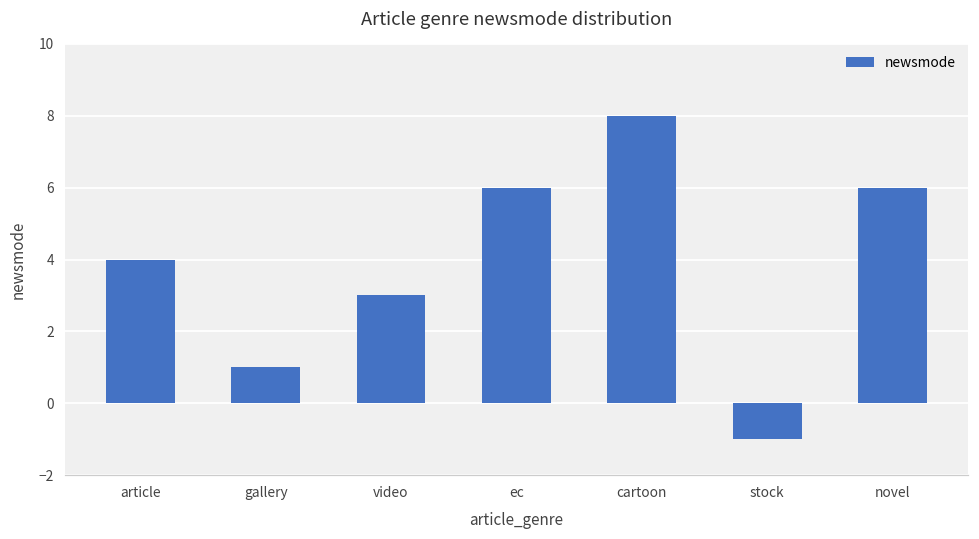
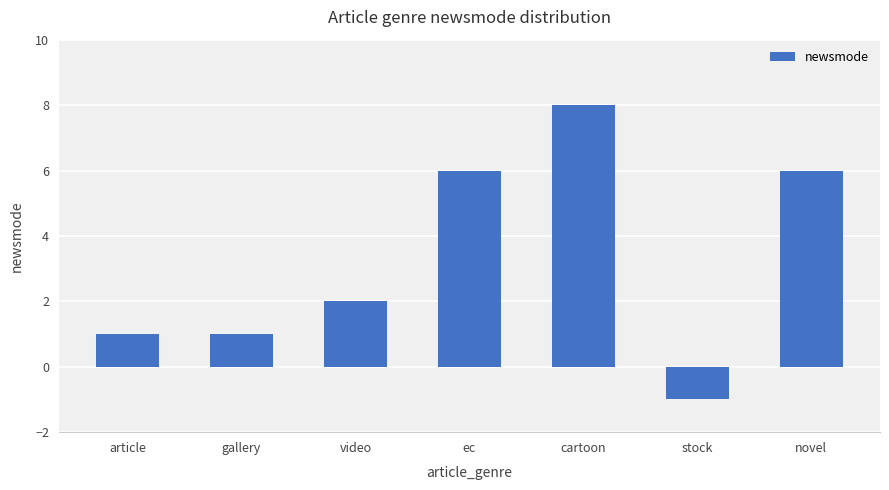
article: 4 -> 1
video: 3 -> 2
